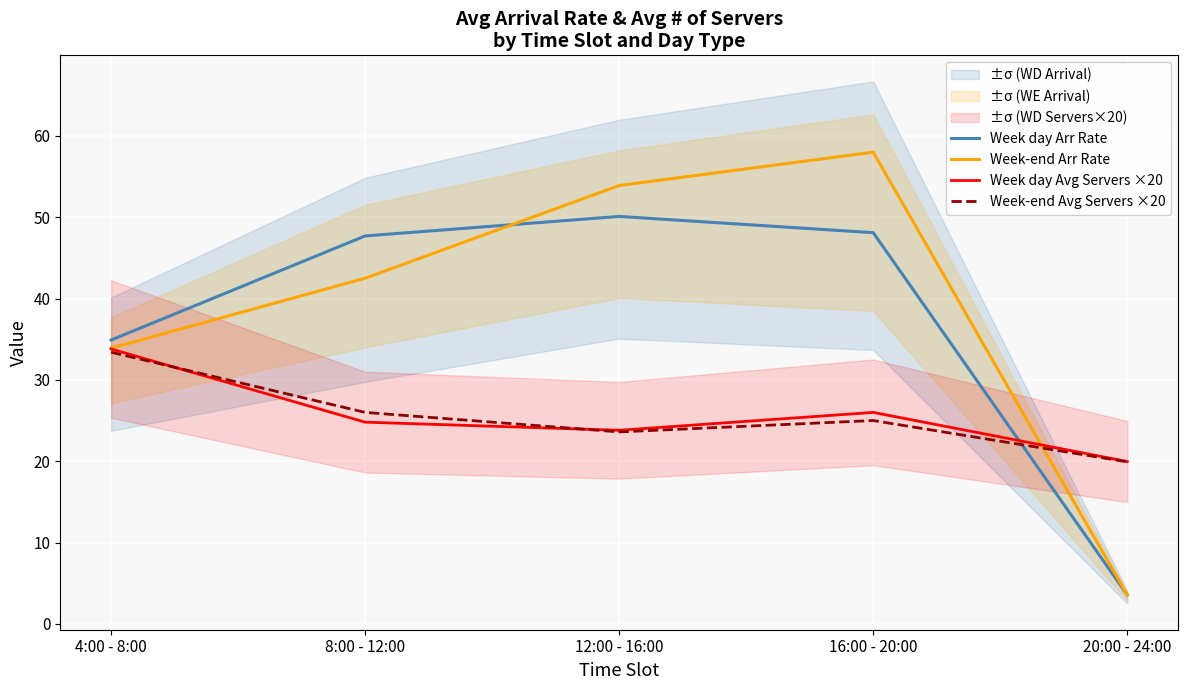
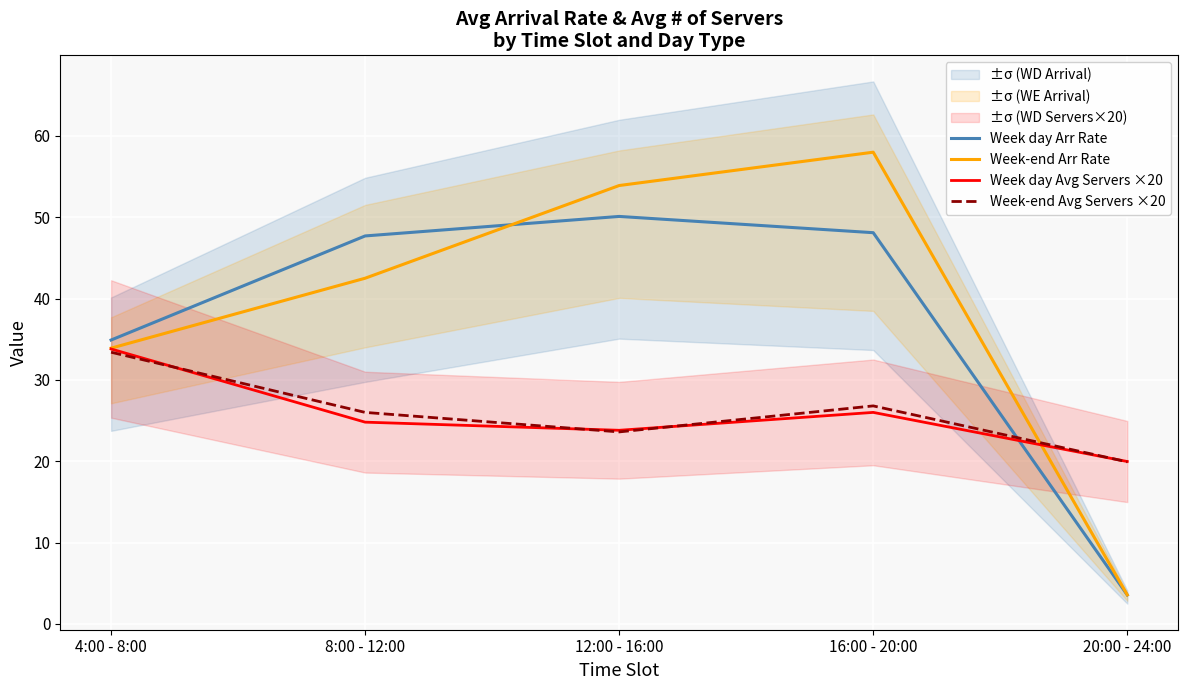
Week-end Avg Servers ×20, 16:00 - 20:00: 25 -> 27
